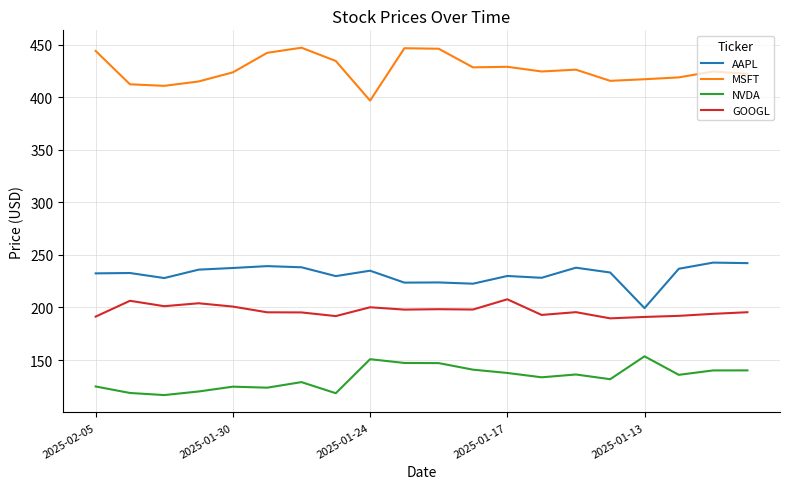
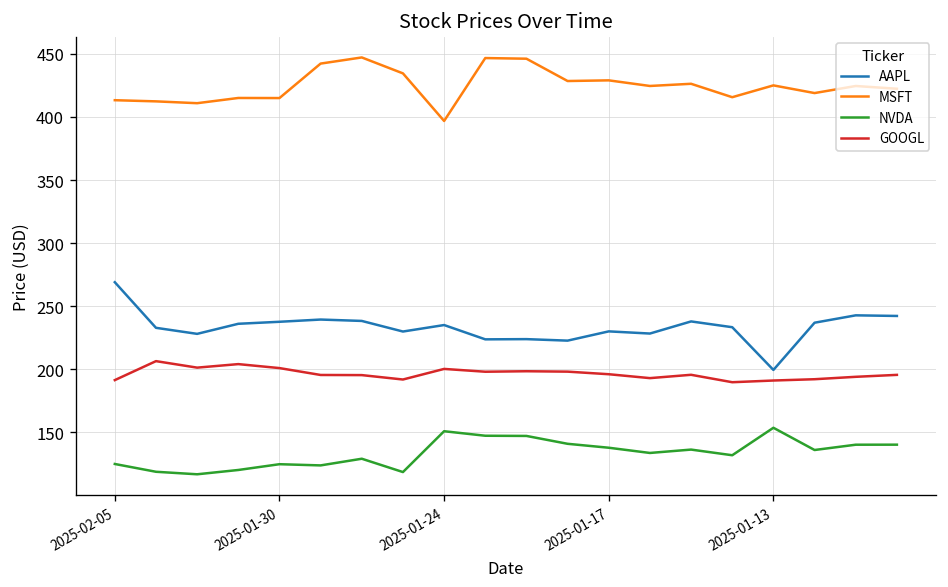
AAPL, 2025-02-05: 232 -> 269
MSFT, 2025-02-05: 444 -> 413
MSFT, 2025-01-30: 424 -> 415
GOOGL, 2025-01-17: 208 -> 196
MSFT, 2025-01-13: 417 -> 425
